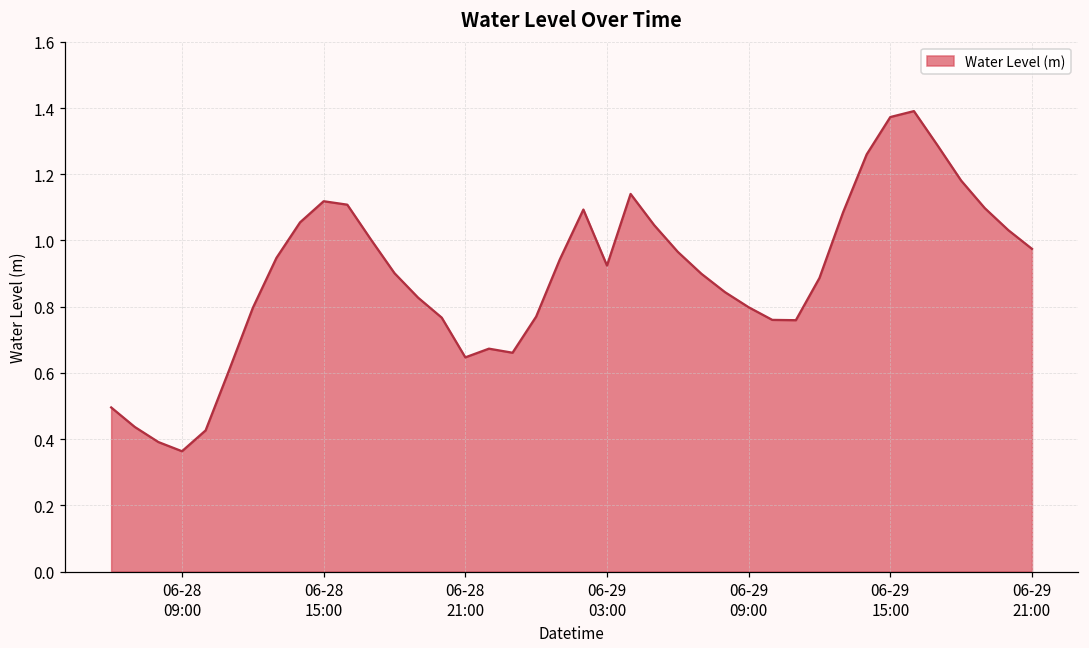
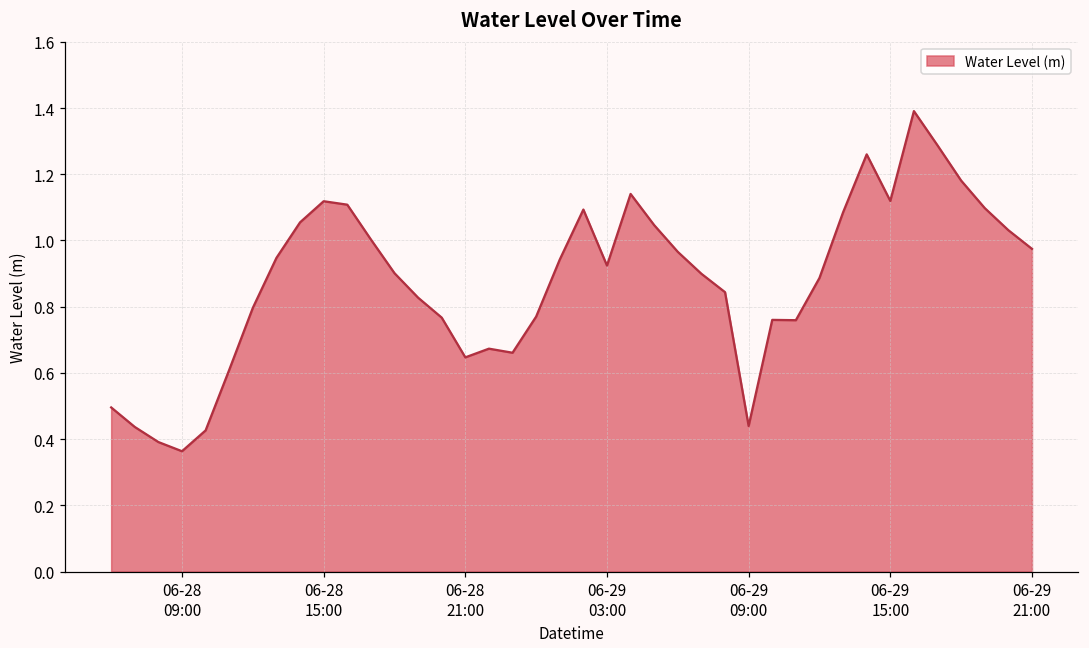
06-29 09:00: 0.80 -> 0.44
06-29 15:00: 1.37 -> 1.12
